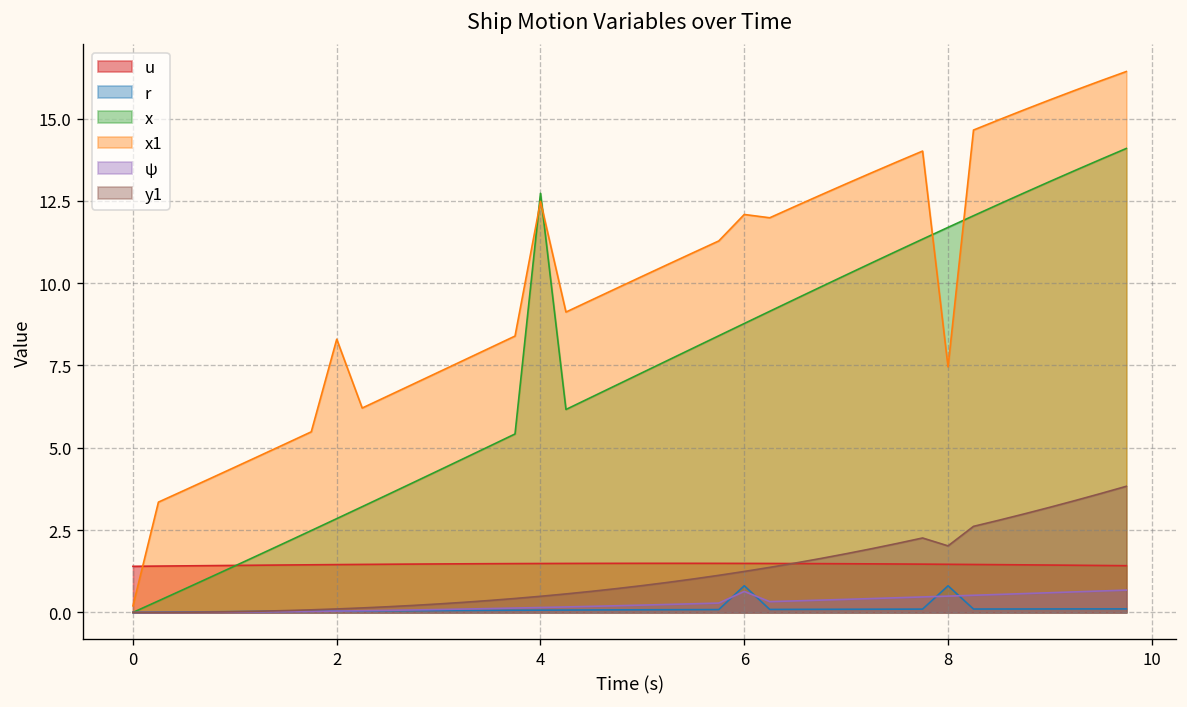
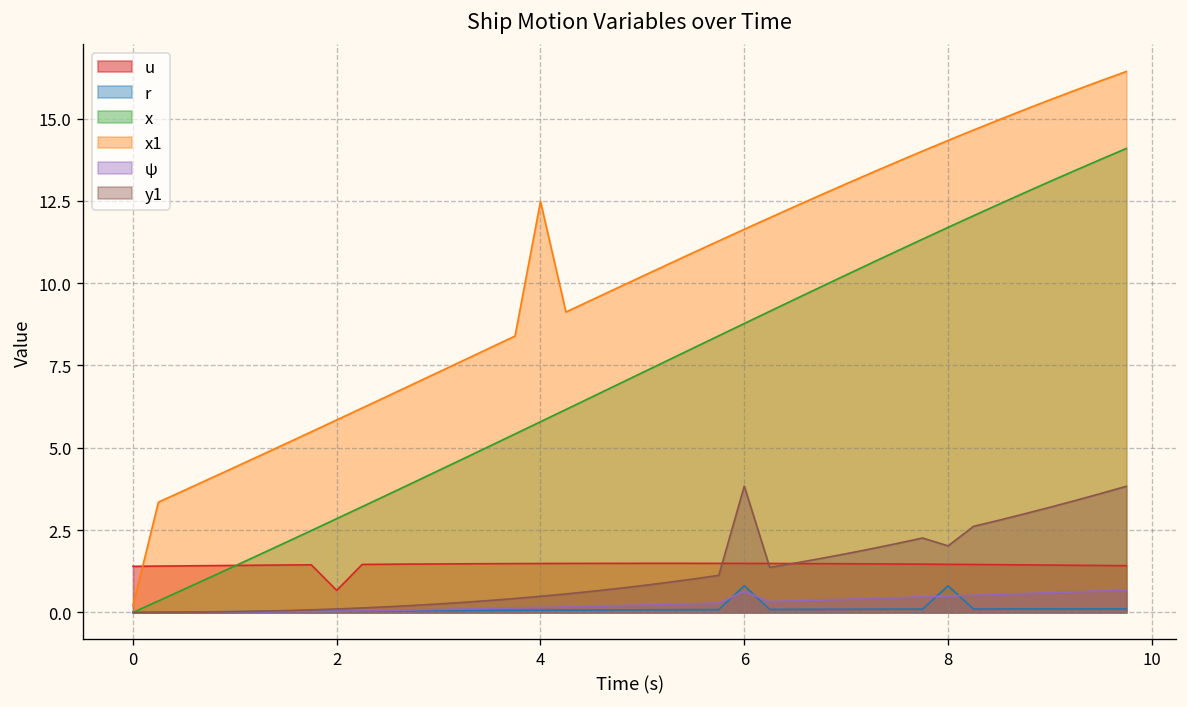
u, 2: 1.5 -> 0.7
x1, 2: 8.3 -> 5.8
x, 4: 12.7 -> 5.8
x1, 6: 12.1 -> 11.6
y1, 6: 1.2 -> 3.8
x1, 8: 7.5 -> 14.3
